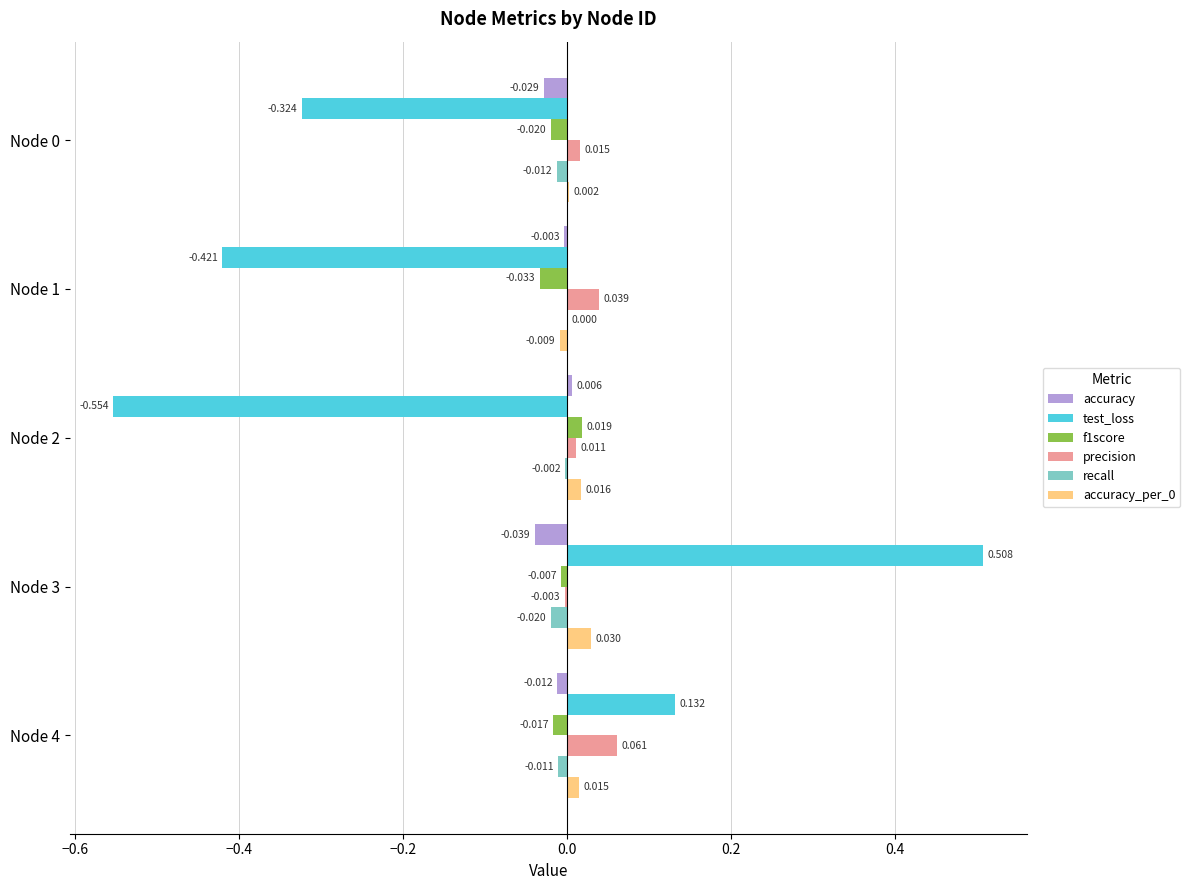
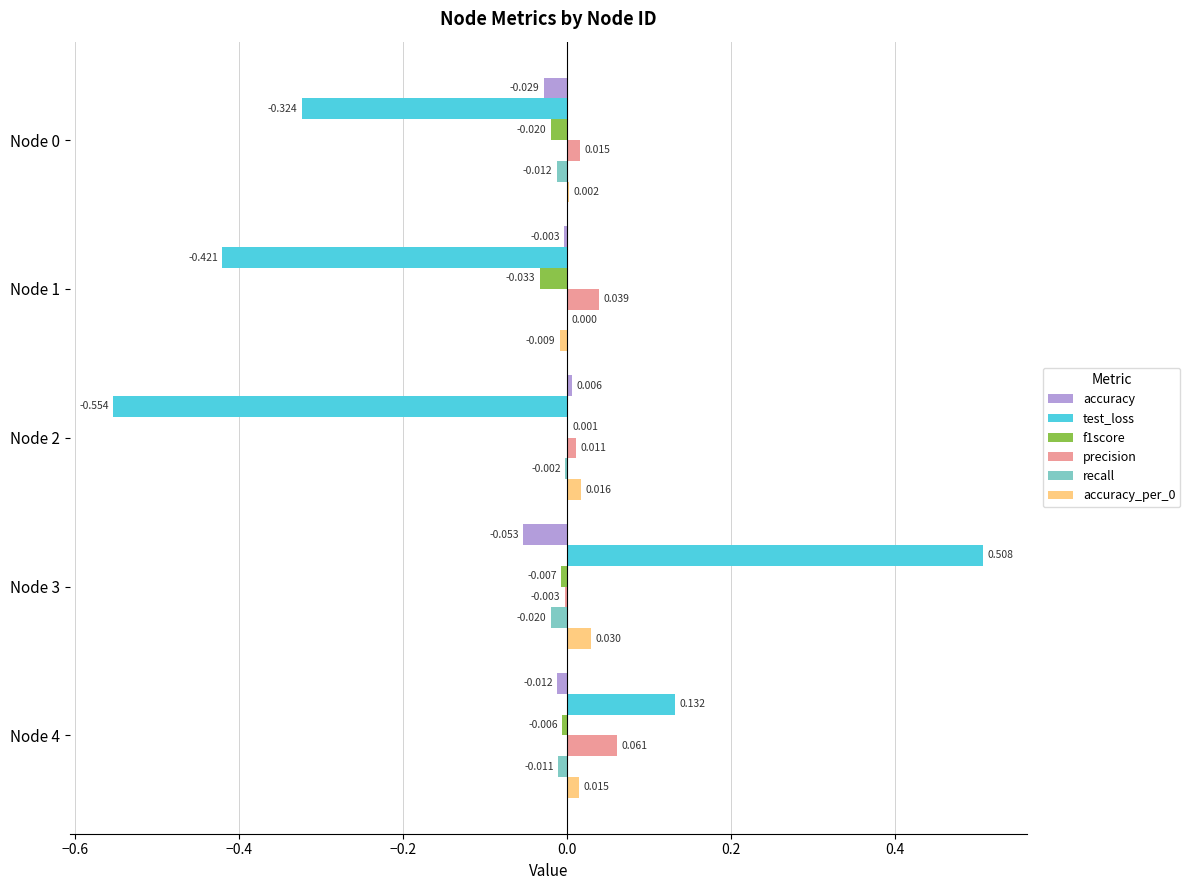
f1score, Node 2: 0.019 -> 0.001
accuracy, Node 3: -0.039 -> -0.053
f1score, Node 4: -0.017 -> -0.006
